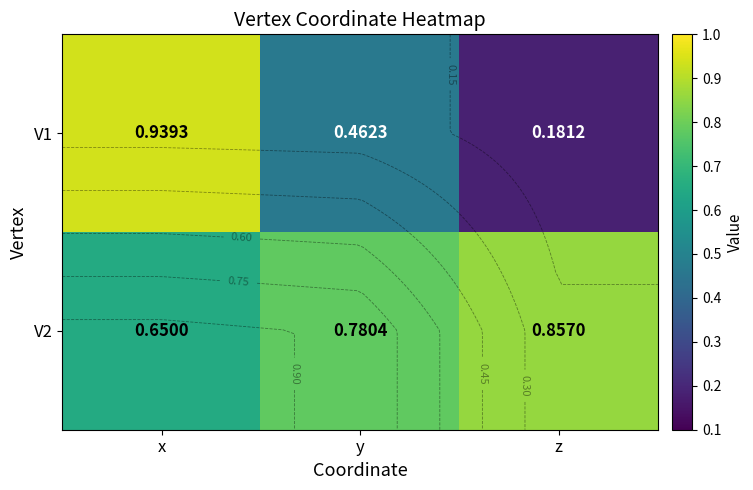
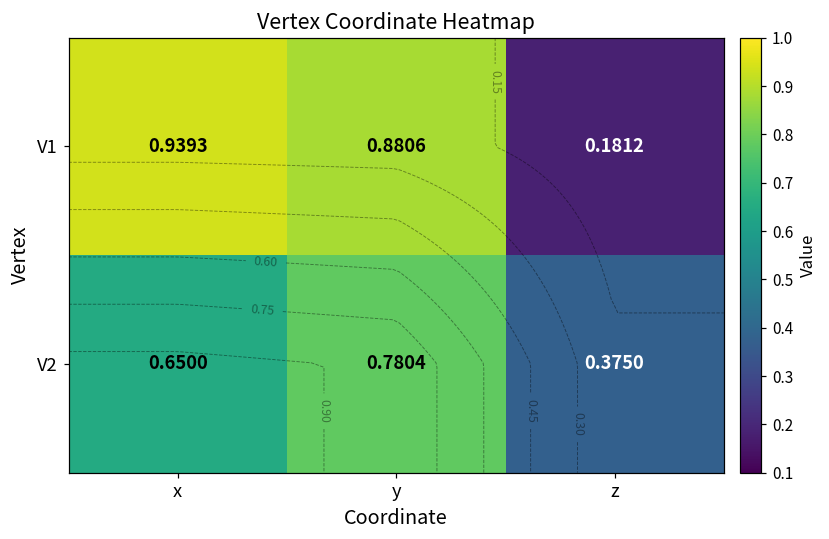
V1, y: 0.4623 -> 0.8806
V2, z: 0.8570 -> 0.3750
